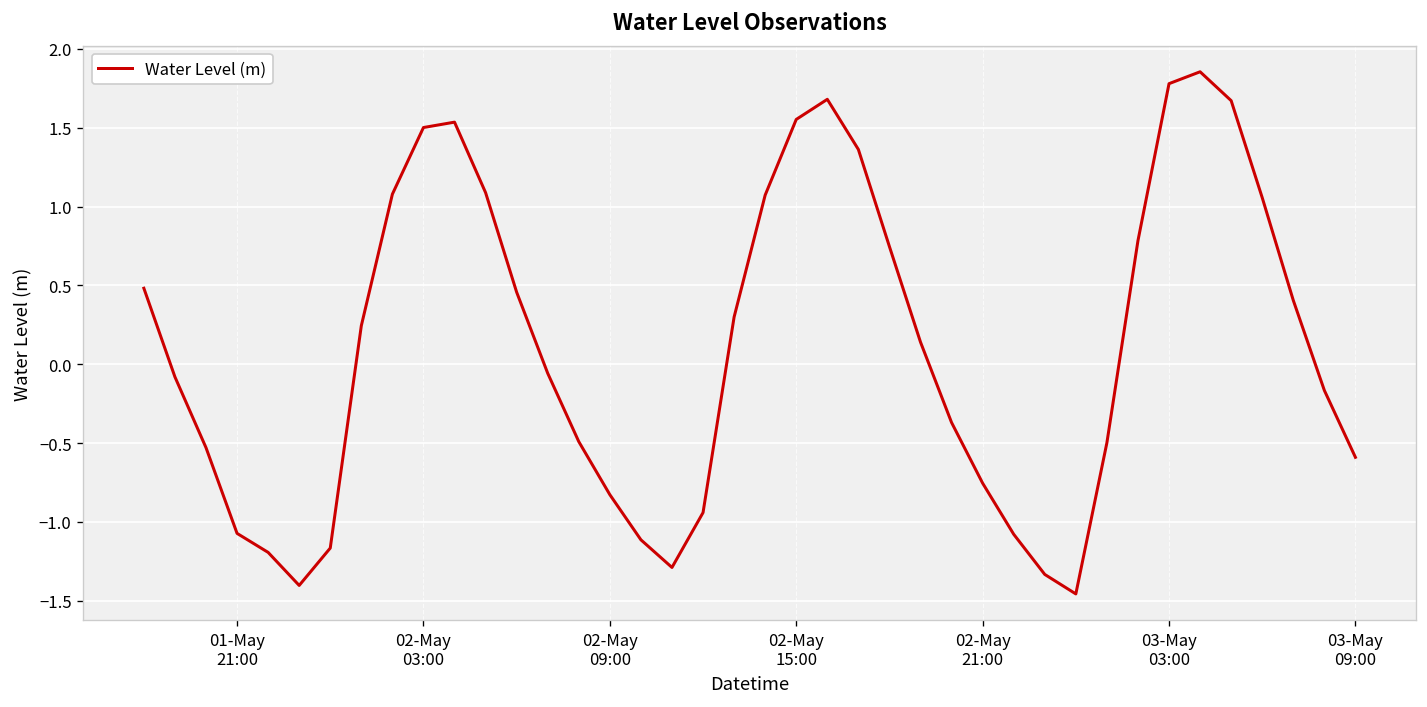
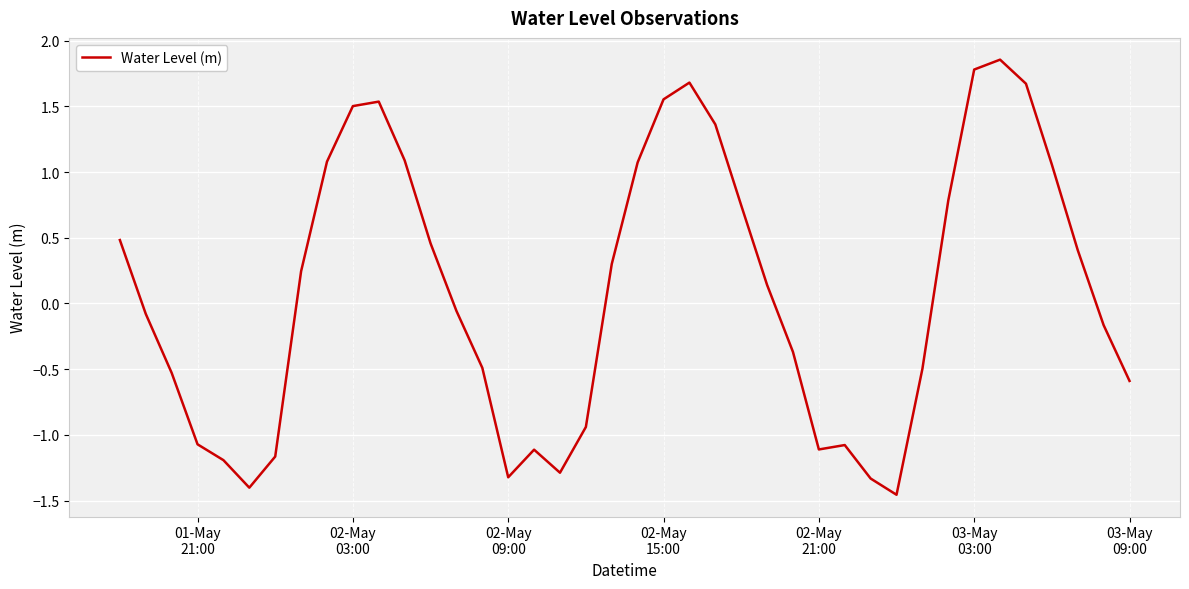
02-May 09:00: -0.83 -> -1.32
02-May 21:00: -0.75 -> -1.11
